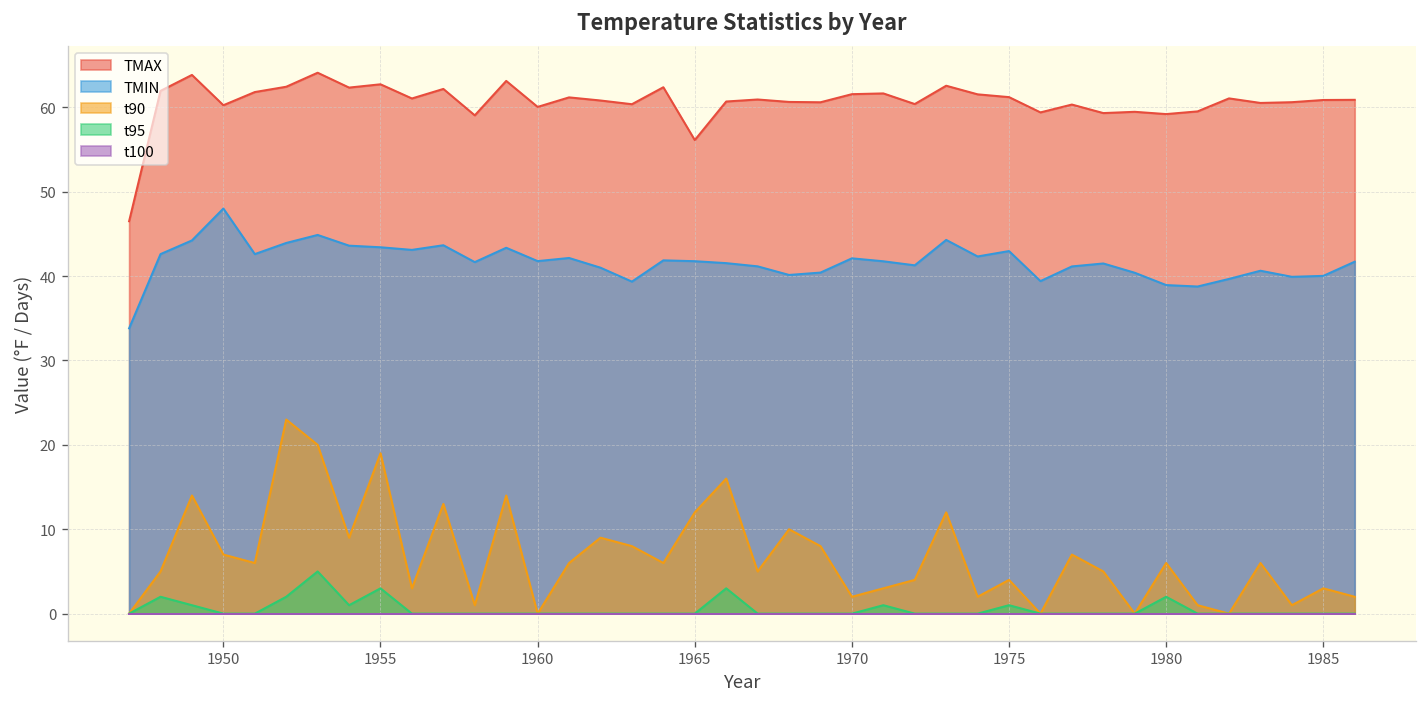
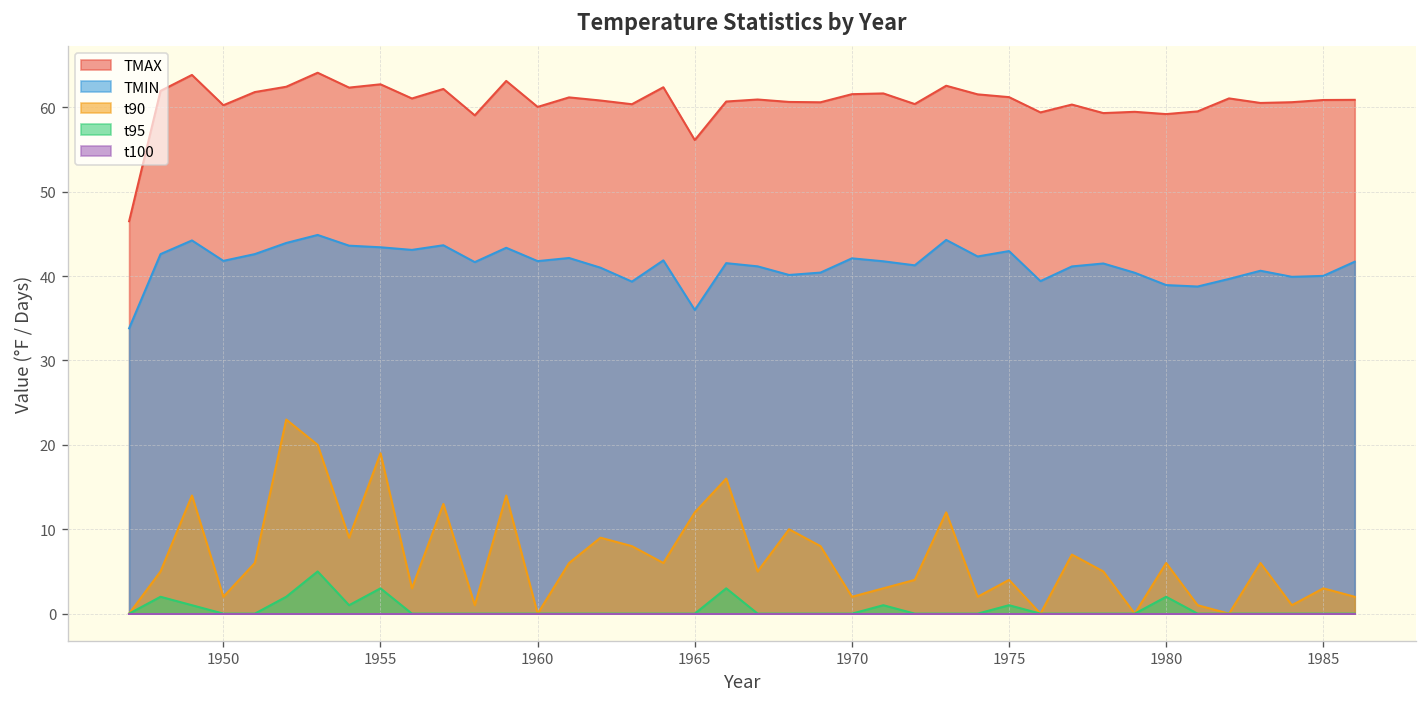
TMIN, 1950: 48 -> 42
t90, 1950: 7 -> 2
TMIN, 1965: 42 -> 36
